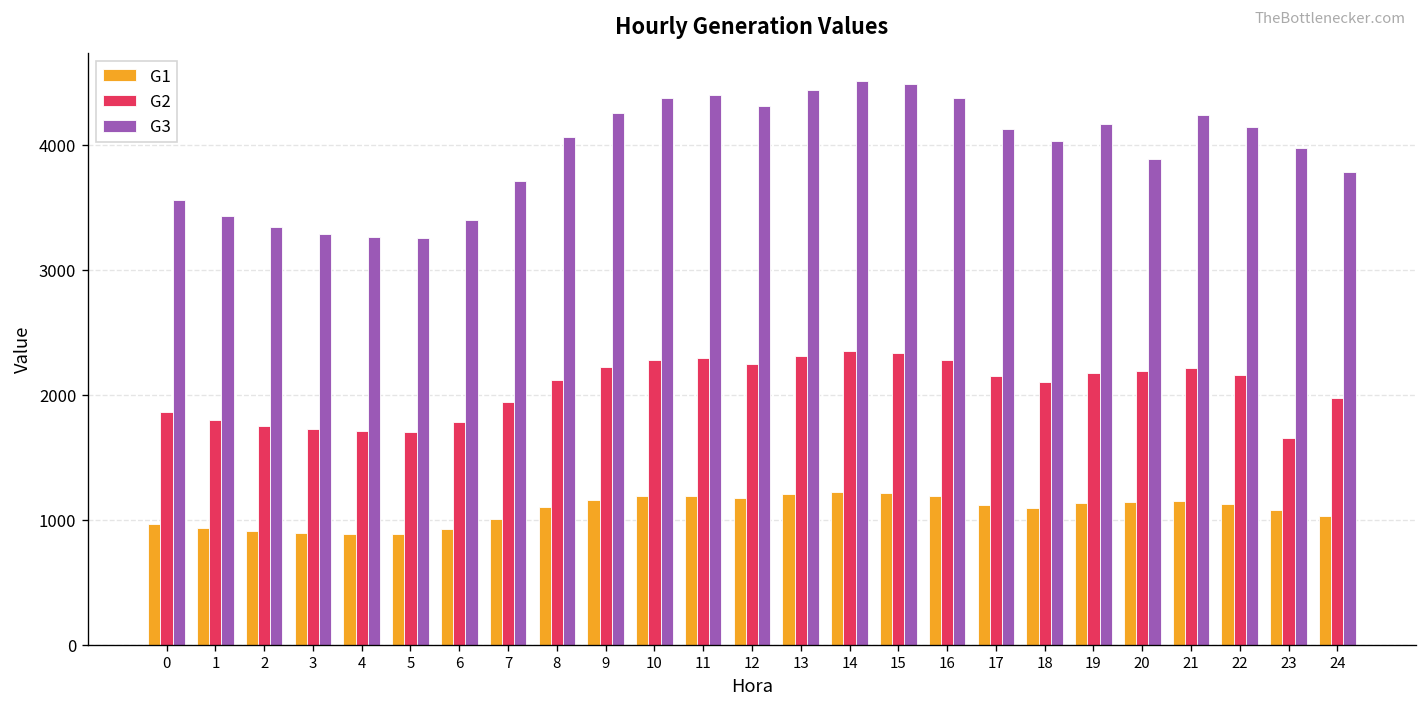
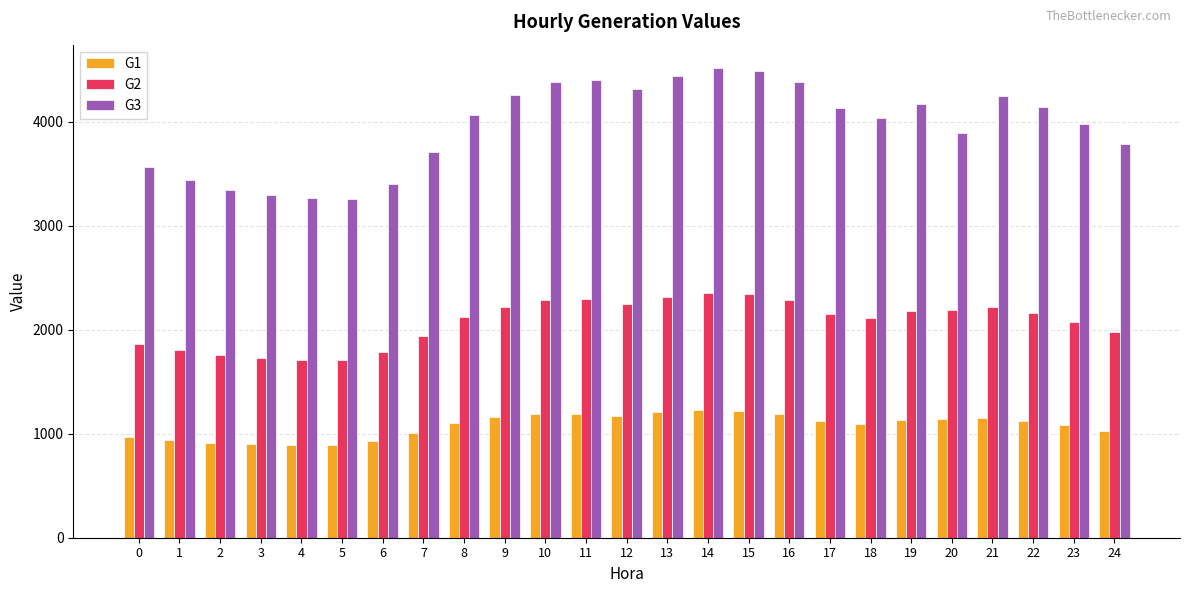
G2, 23: 1660 -> 2080
